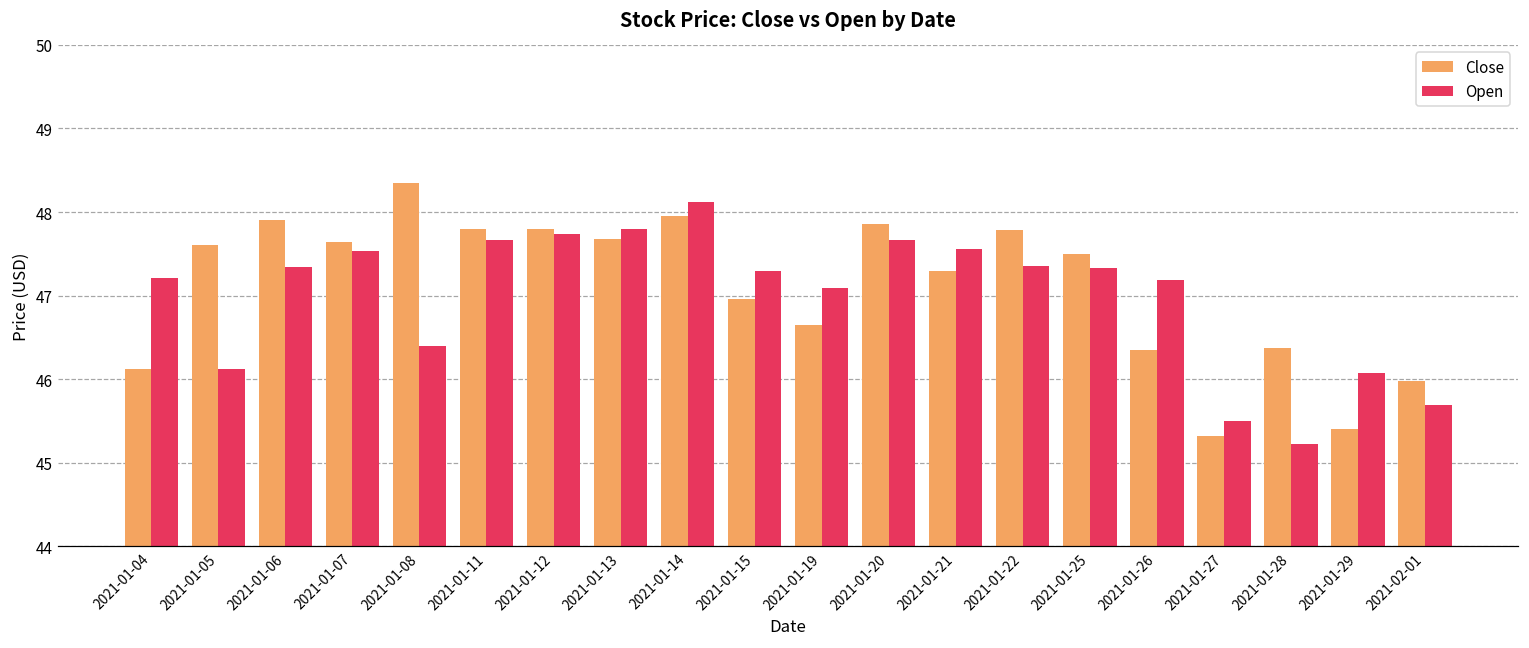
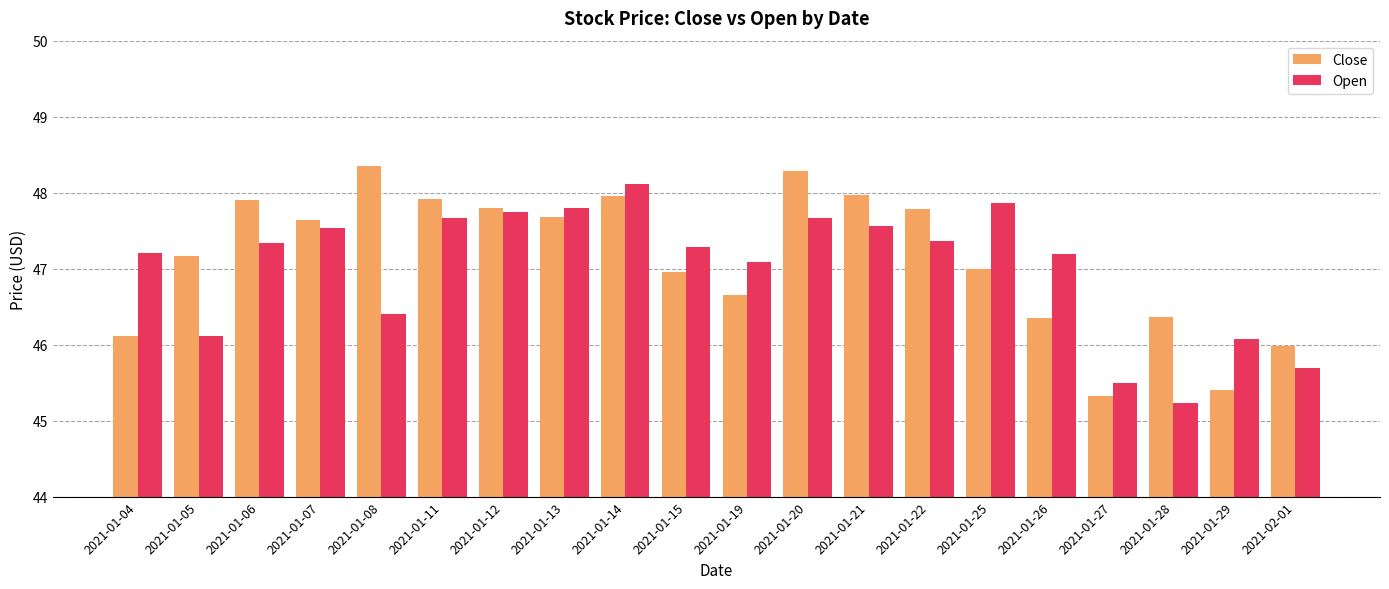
Close, 2021-01-05: 47.6 -> 47.2
Close, 2021-01-11: 47.8 -> 47.9
Close, 2021-01-20: 47.9 -> 48.3
Close, 2021-01-21: 47.3 -> 48.0
Close, 2021-01-25: 47.5 -> 47.0
Open, 2021-01-25: 47.3 -> 47.9
